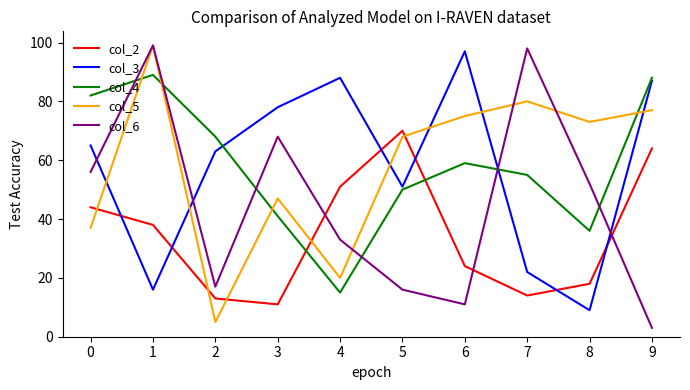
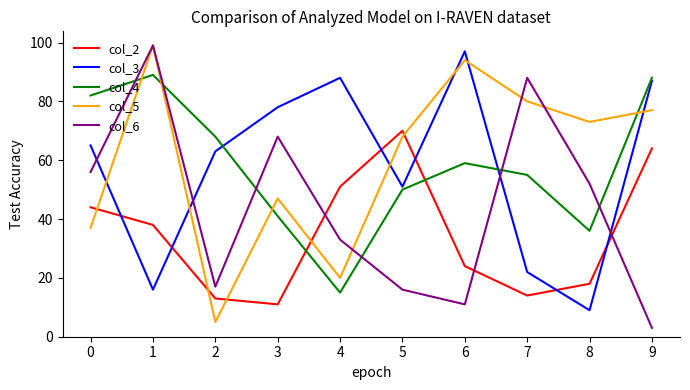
col_5, 6: 75 -> 94
col_6, 7: 98 -> 88
